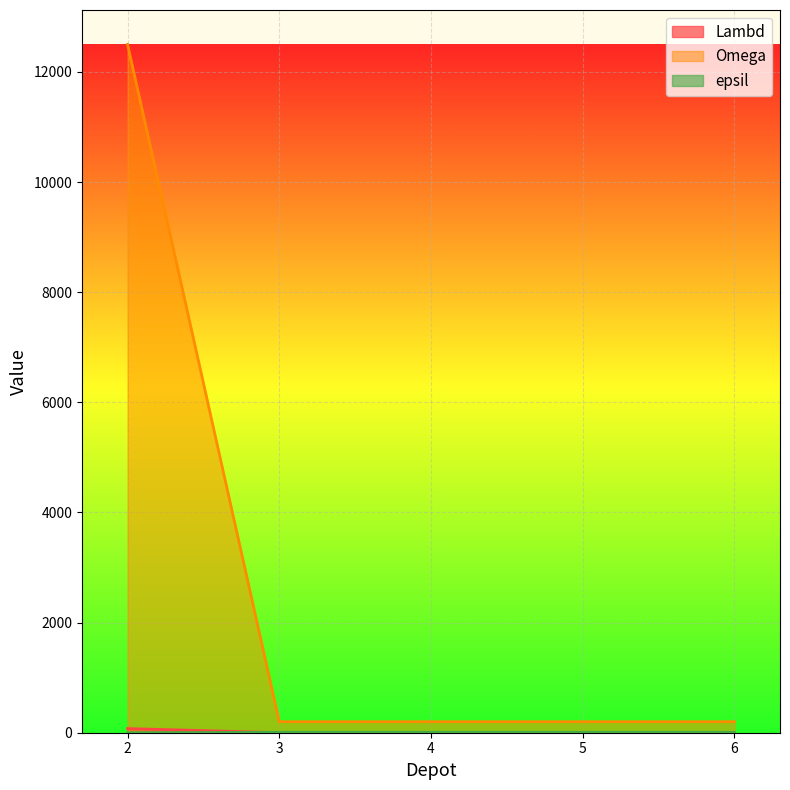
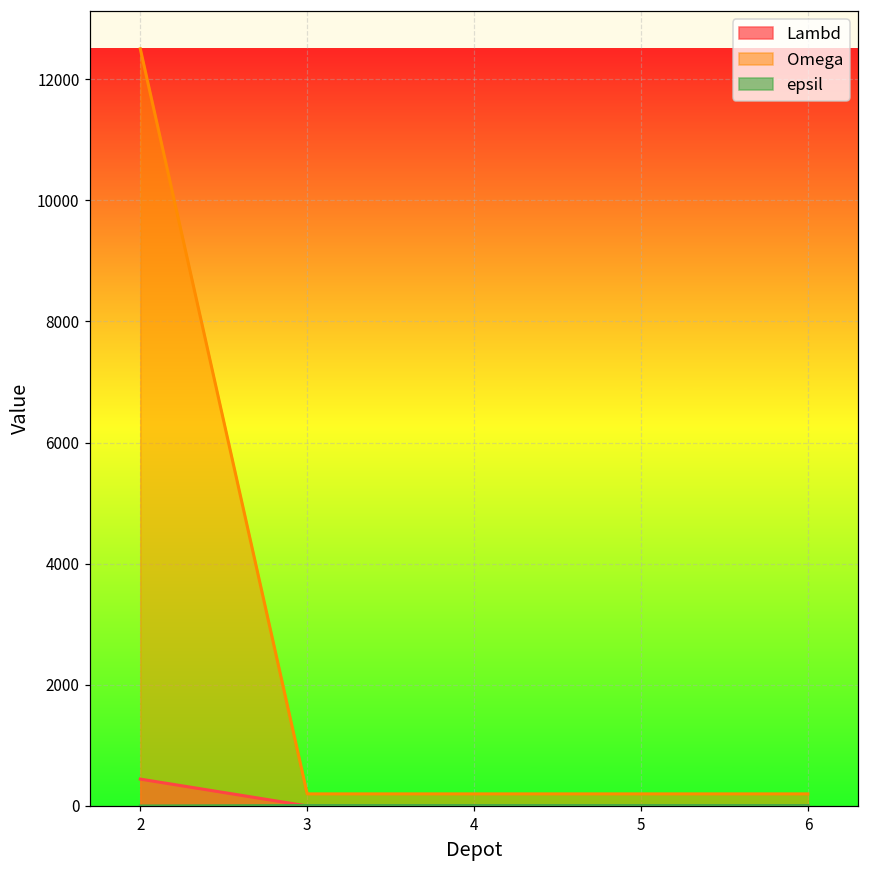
Lambd, 2: 100 -> 400
